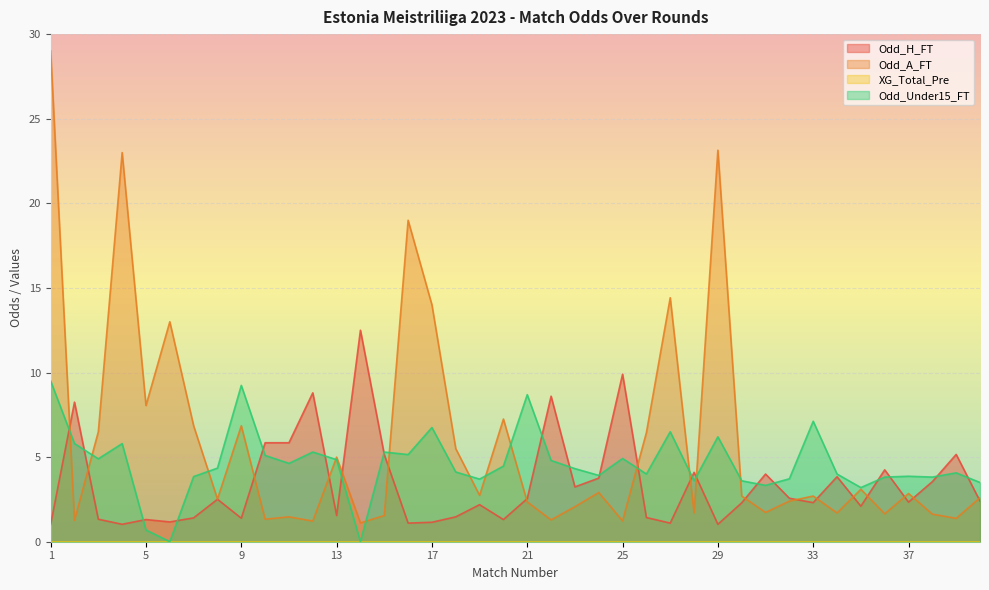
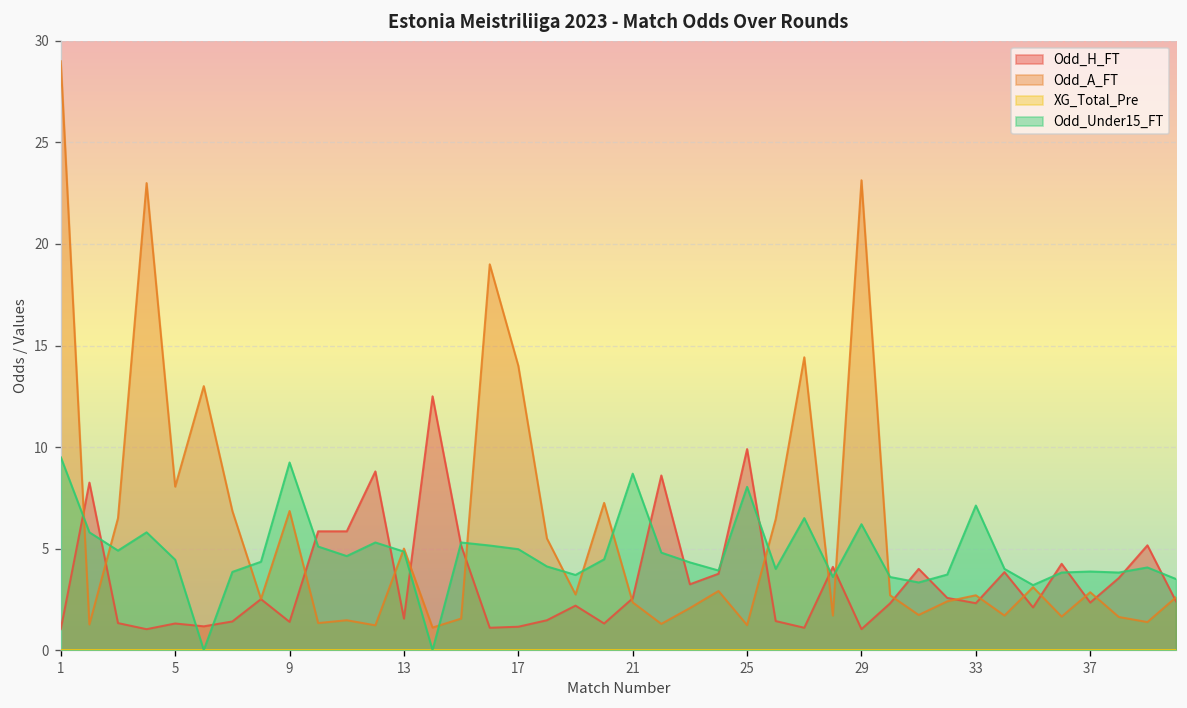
Odd_Under15_FT, 5: 0.7 -> 4.5
Odd_Under15_FT, 17: 6.8 -> 5.0
Odd_Under15_FT, 25: 4.9 -> 8.0
